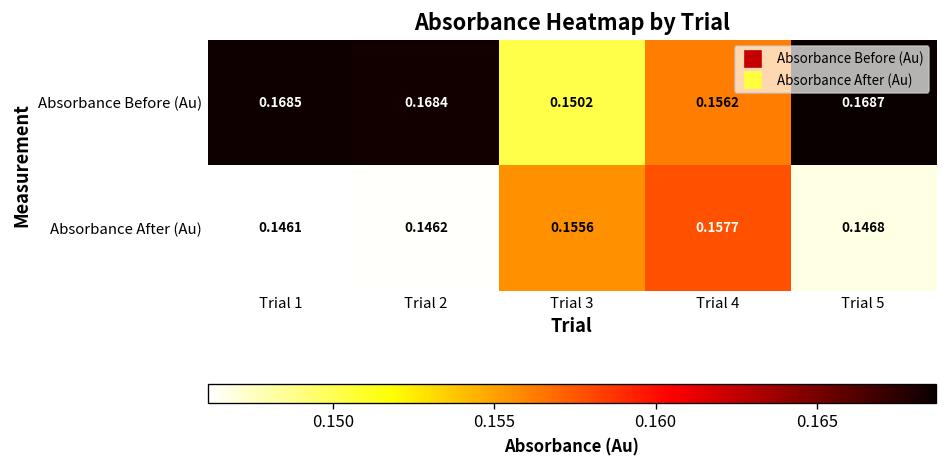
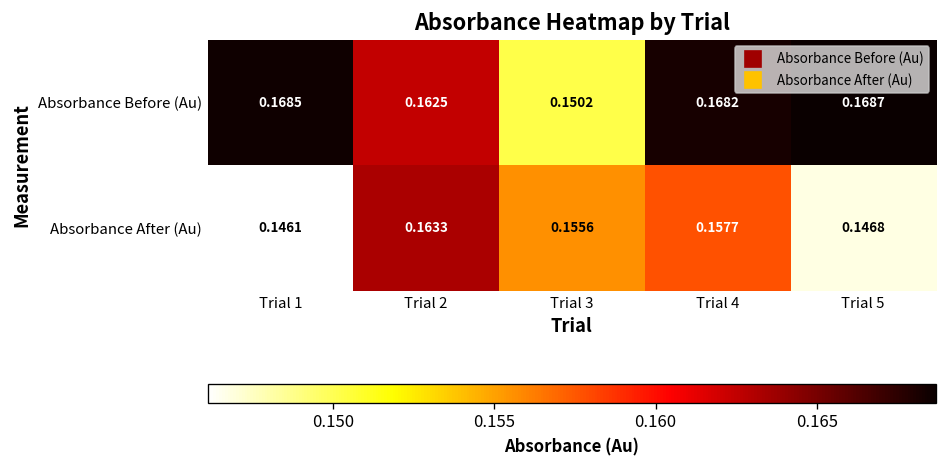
Absorbance Before (Au), Trial 2: 0.1684 -> 0.1625
Absorbance Before (Au), Trial 4: 0.1562 -> 0.1682
Absorbance After (Au), Trial 2: 0.1462 -> 0.1633
